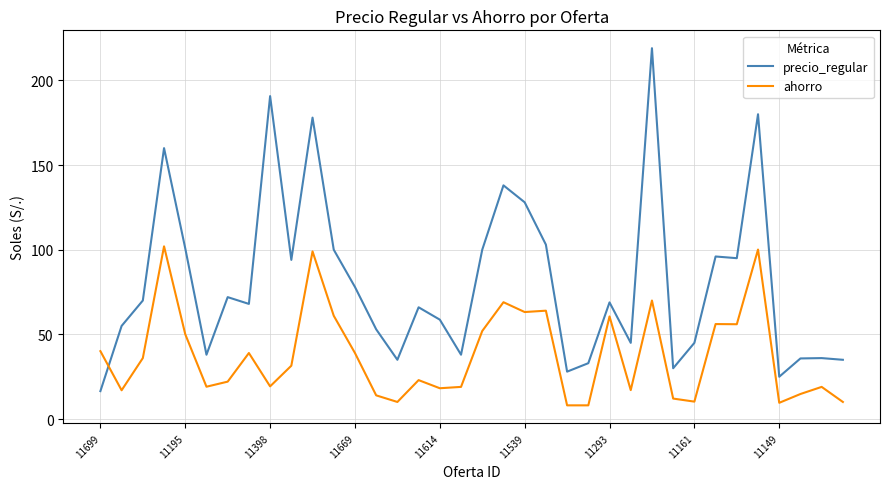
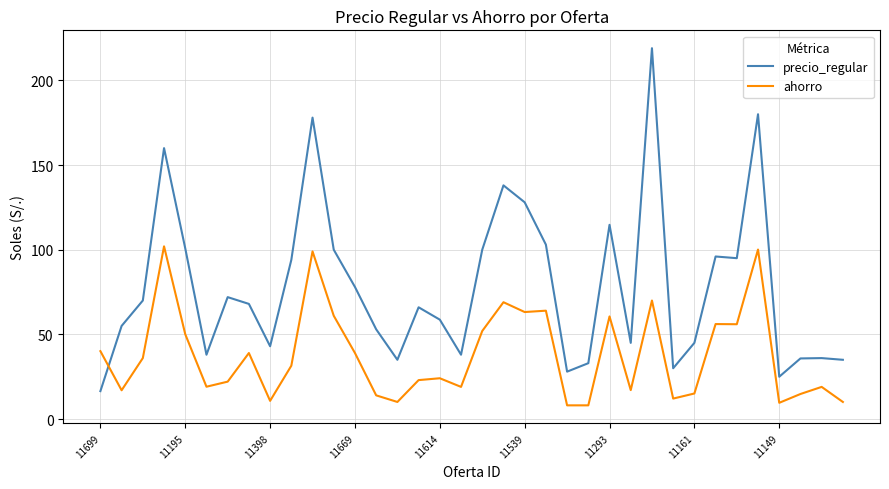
precio_regular, 11398: 191 -> 43
ahorro, 11398: 19 -> 11
ahorro, 11614: 18 -> 24
precio_regular, 11293: 69 -> 115
ahorro, 11161: 10 -> 15
